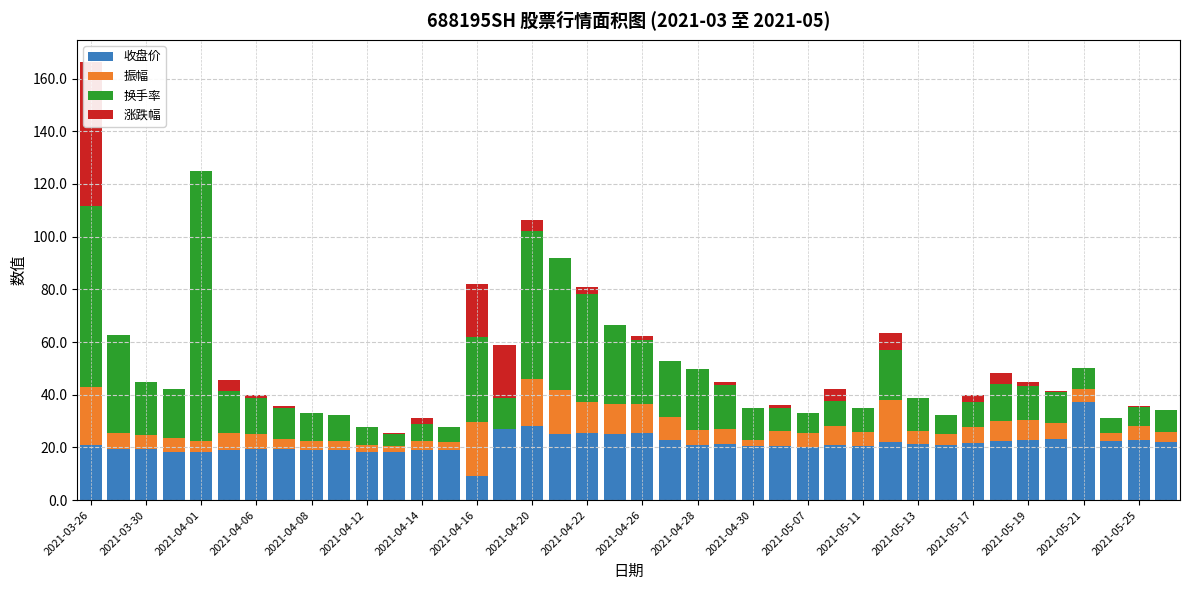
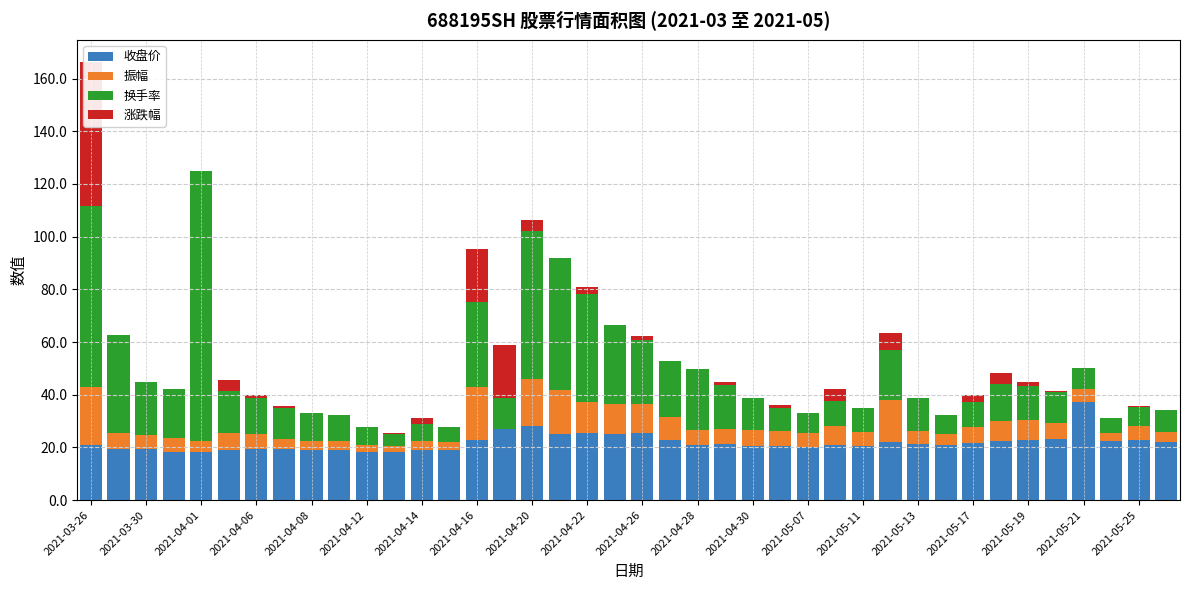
收盘价, 2021-04-16: 9 -> 23
振幅, 2021-04-30: 2 -> 6
